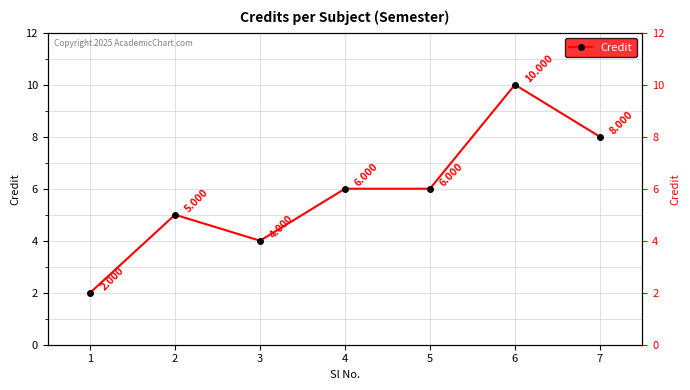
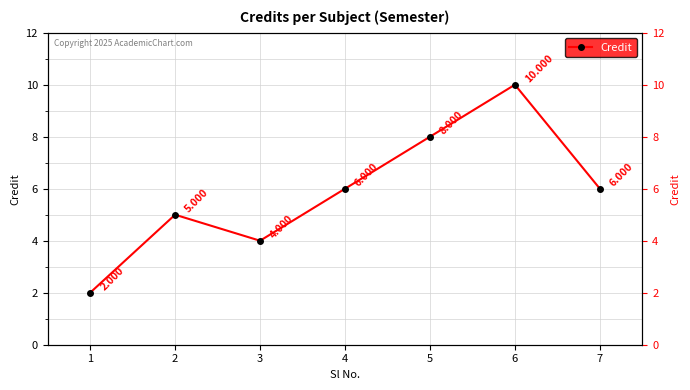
5: 6.000 -> 8.000
7: 8.000 -> 6.000
